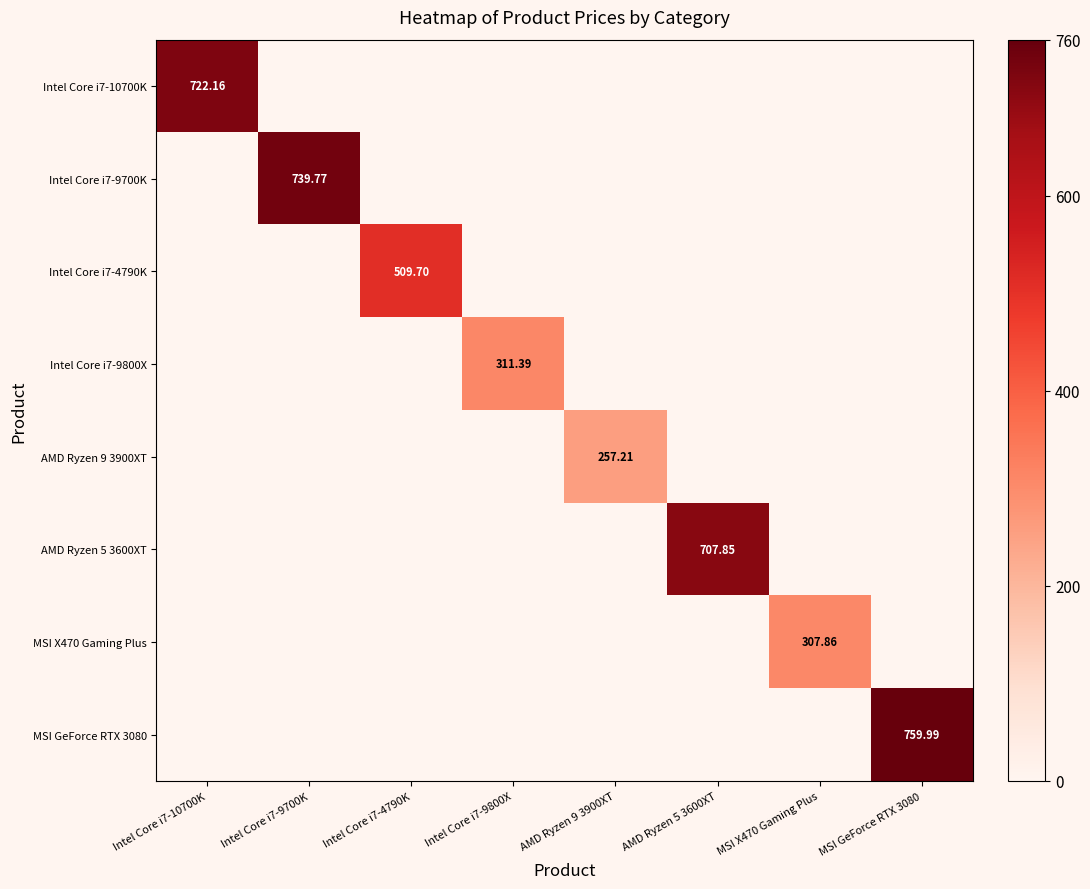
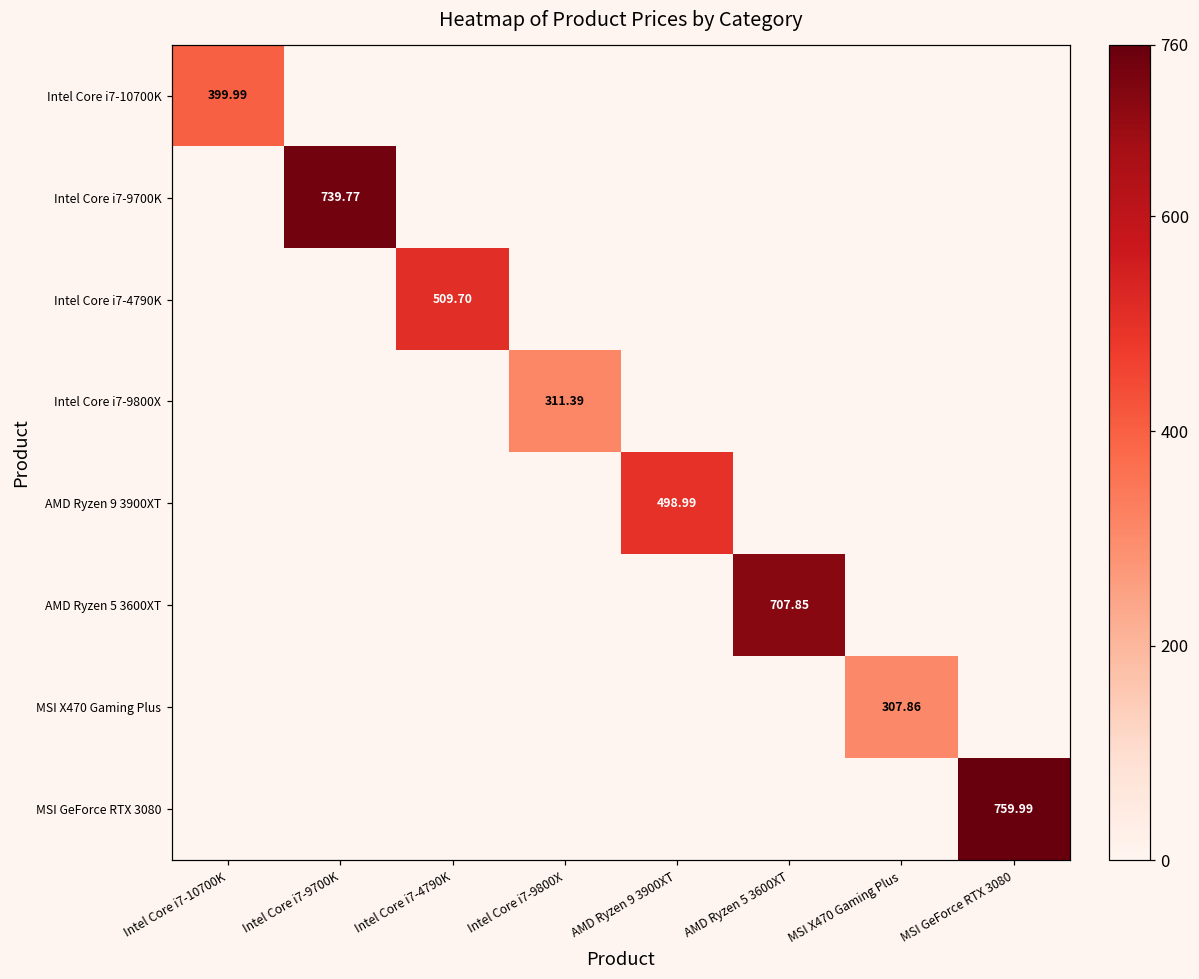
Intel Core i7-10700K, Intel Core i7-10700K: 722.16 -> 399.99
AMD Ryzen 9 3900XT, AMD Ryzen 9 3900XT: 257.21 -> 498.99
